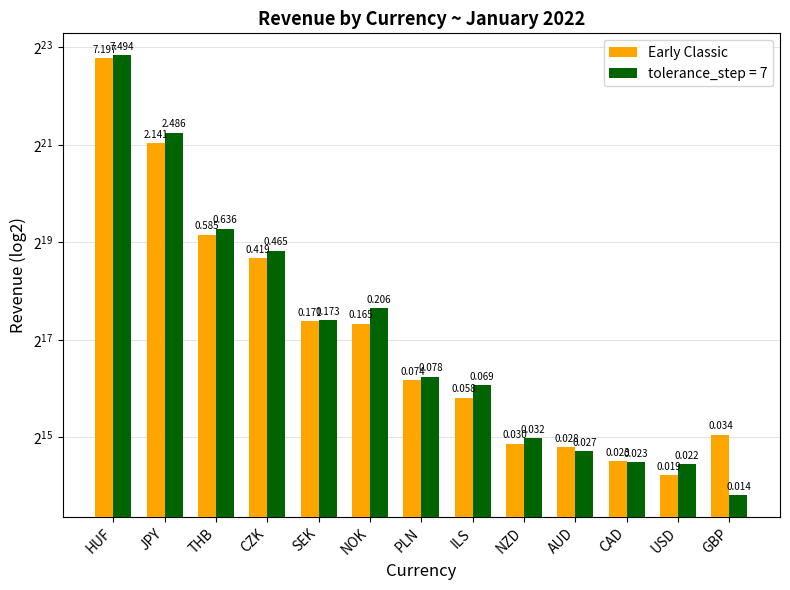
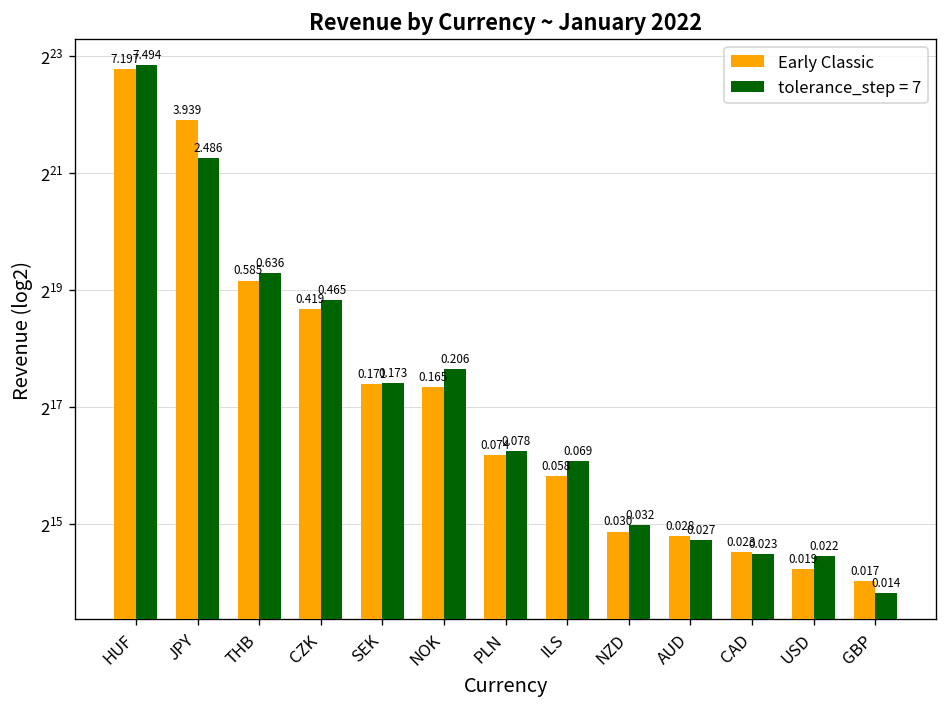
Early Classic, JPY: 2.141 -> 3.939
Early Classic, GBP: 0.034 -> 0.017
